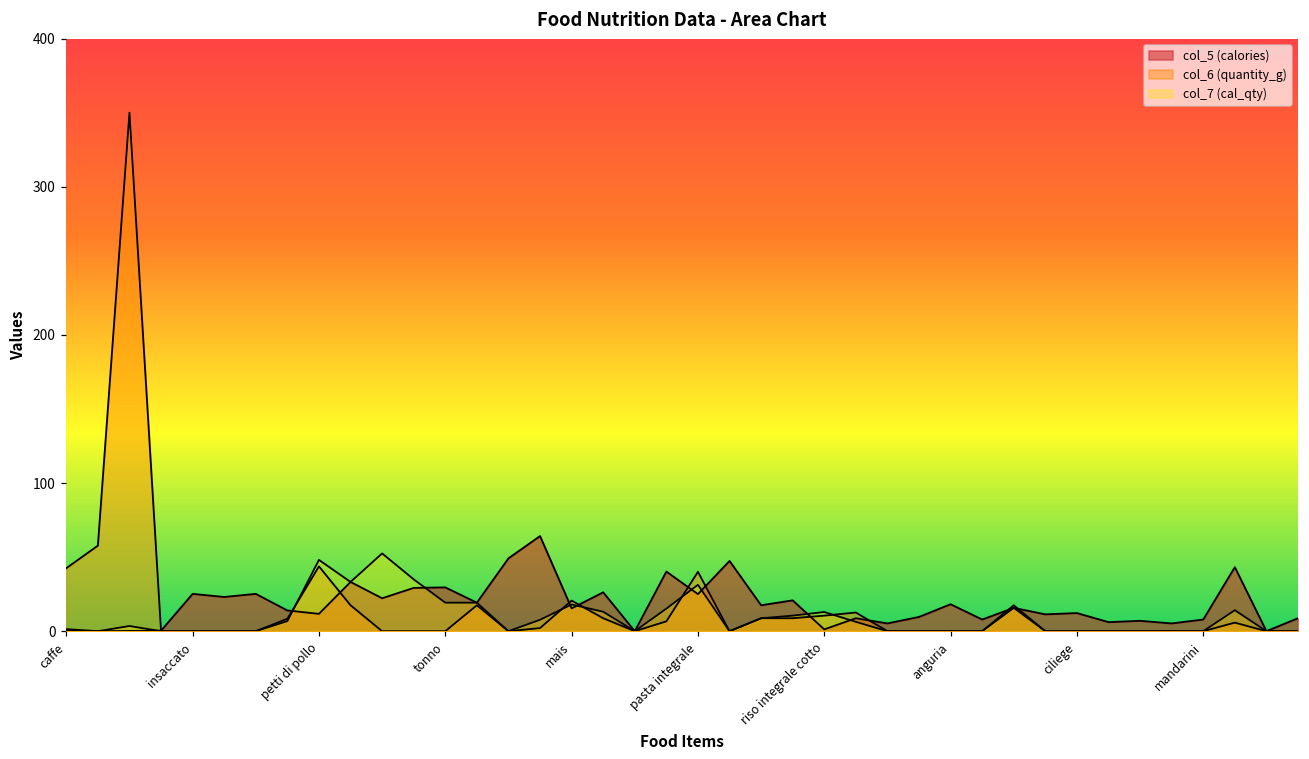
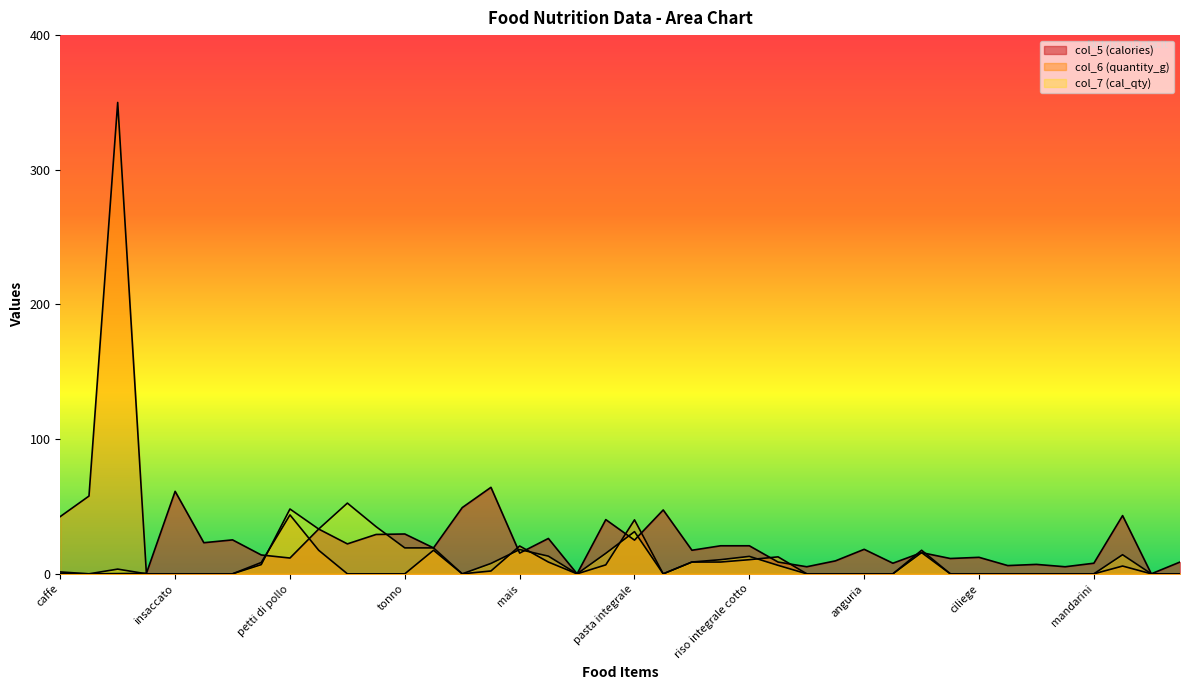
col_5 (calories), insaccato: 25 -> 61
col_5 (calories), riso integrale cotto: 1 -> 21
